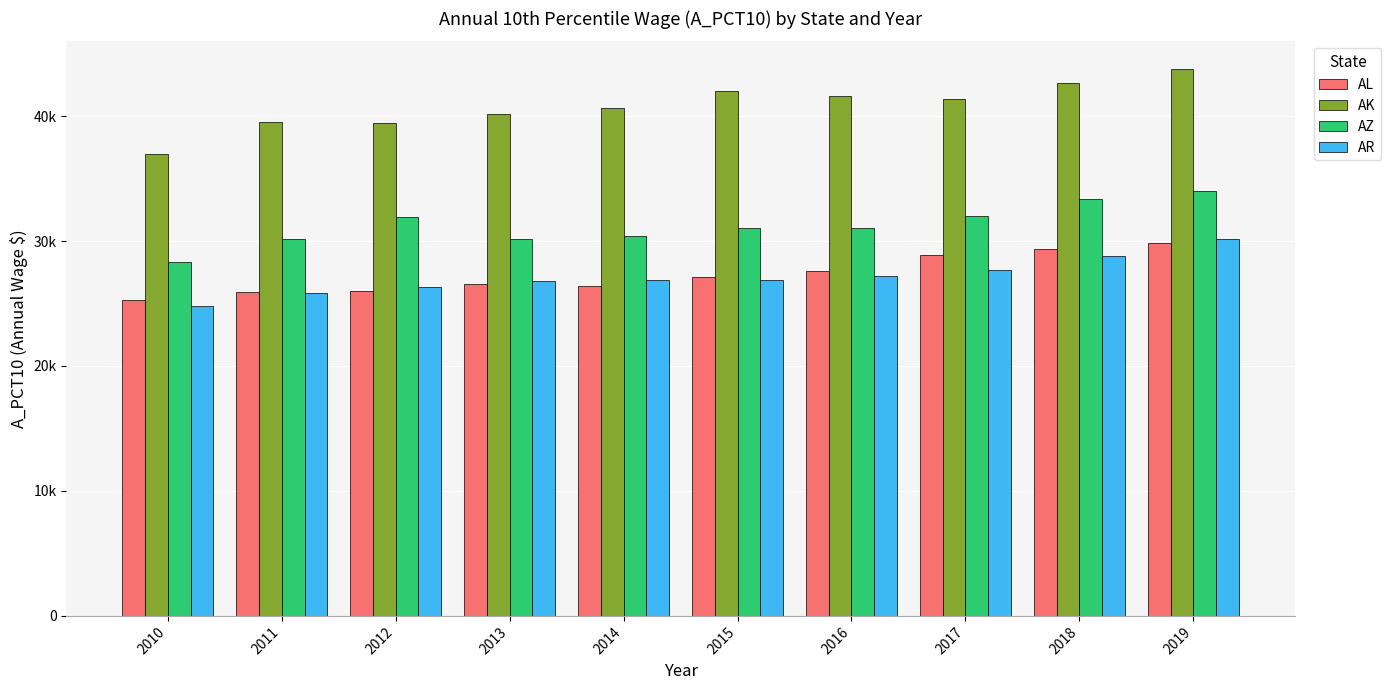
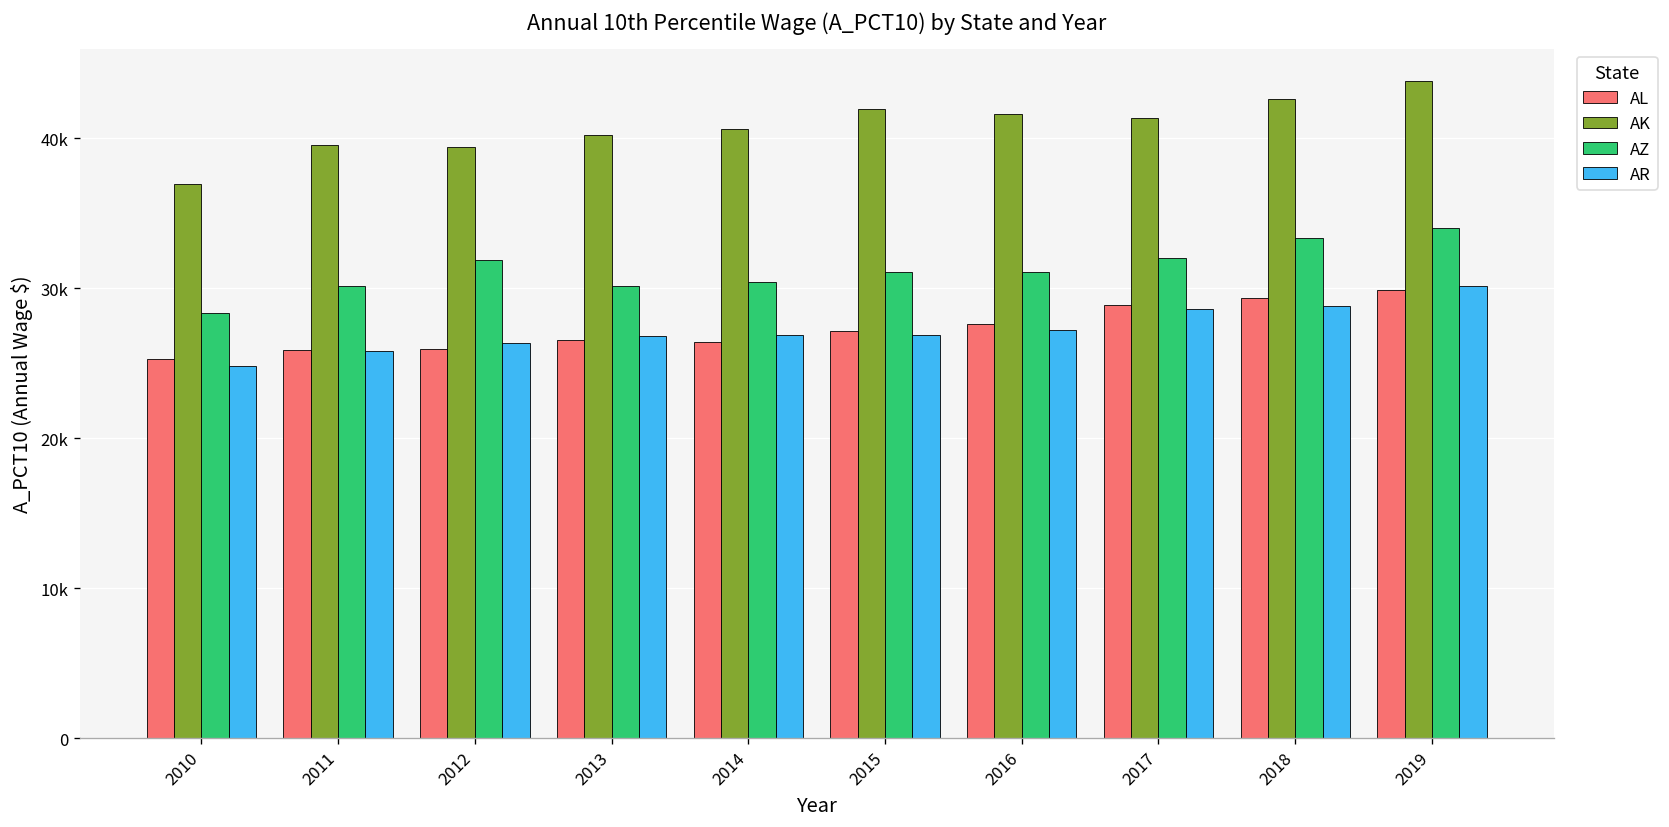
AR, 2017: 27700 -> 28600
